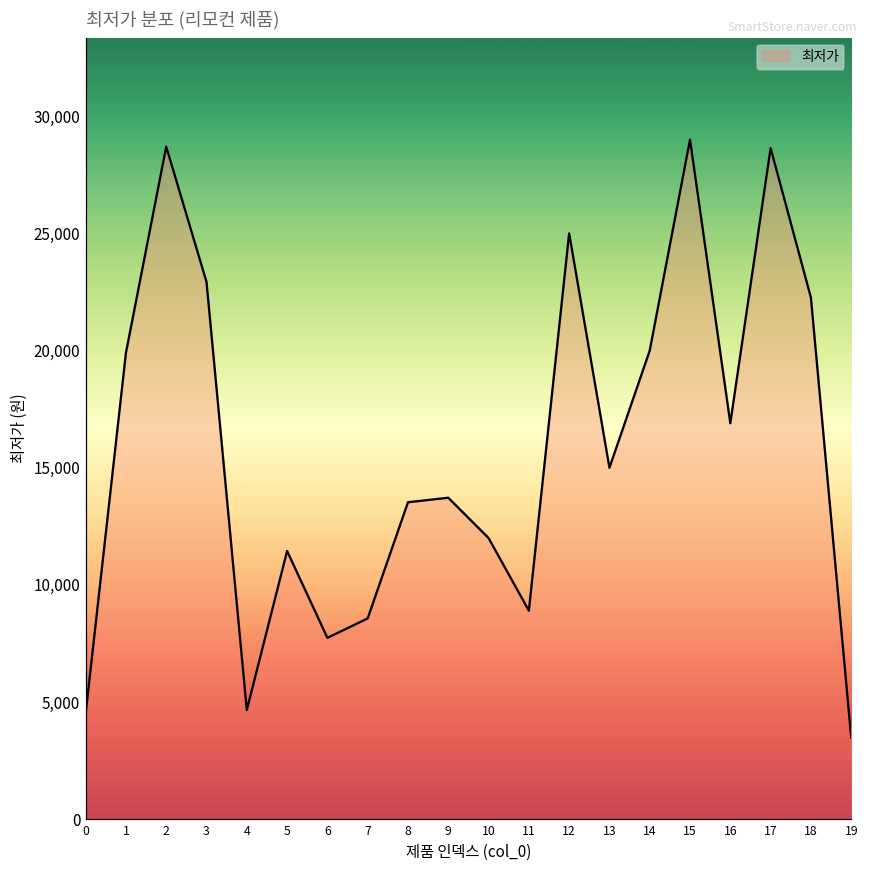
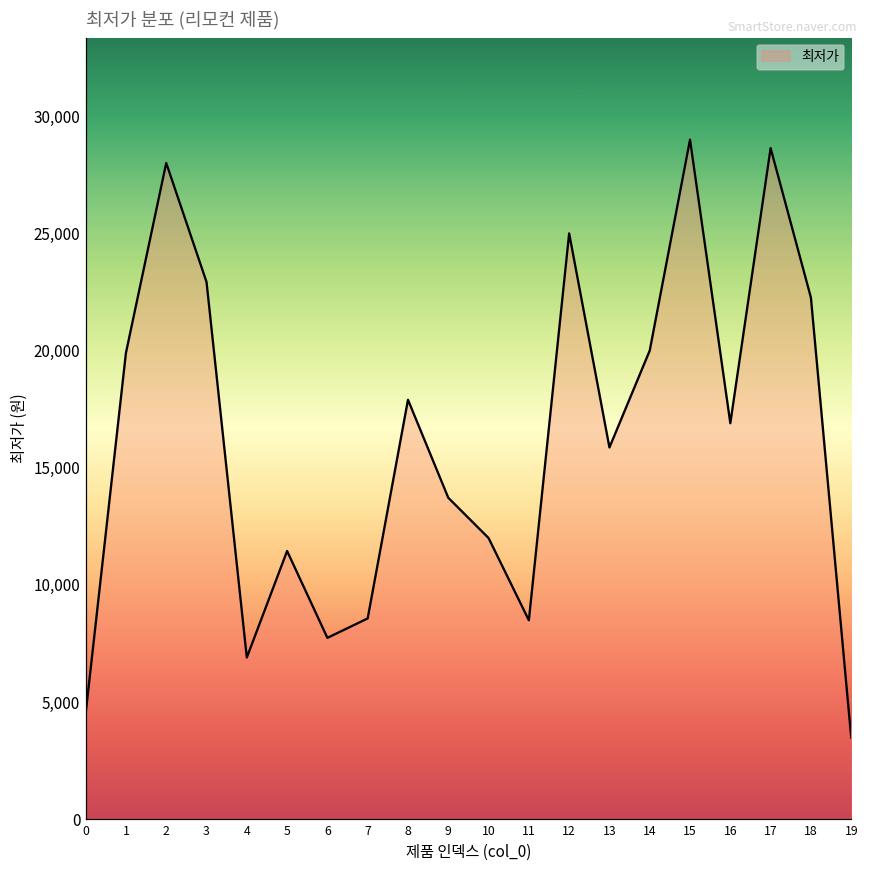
2: 28,700 -> 28,000
4: 4,700 -> 6,900
8: 13,500 -> 17,900
11: 8,900 -> 8,500
13: 15,000 -> 15,900
